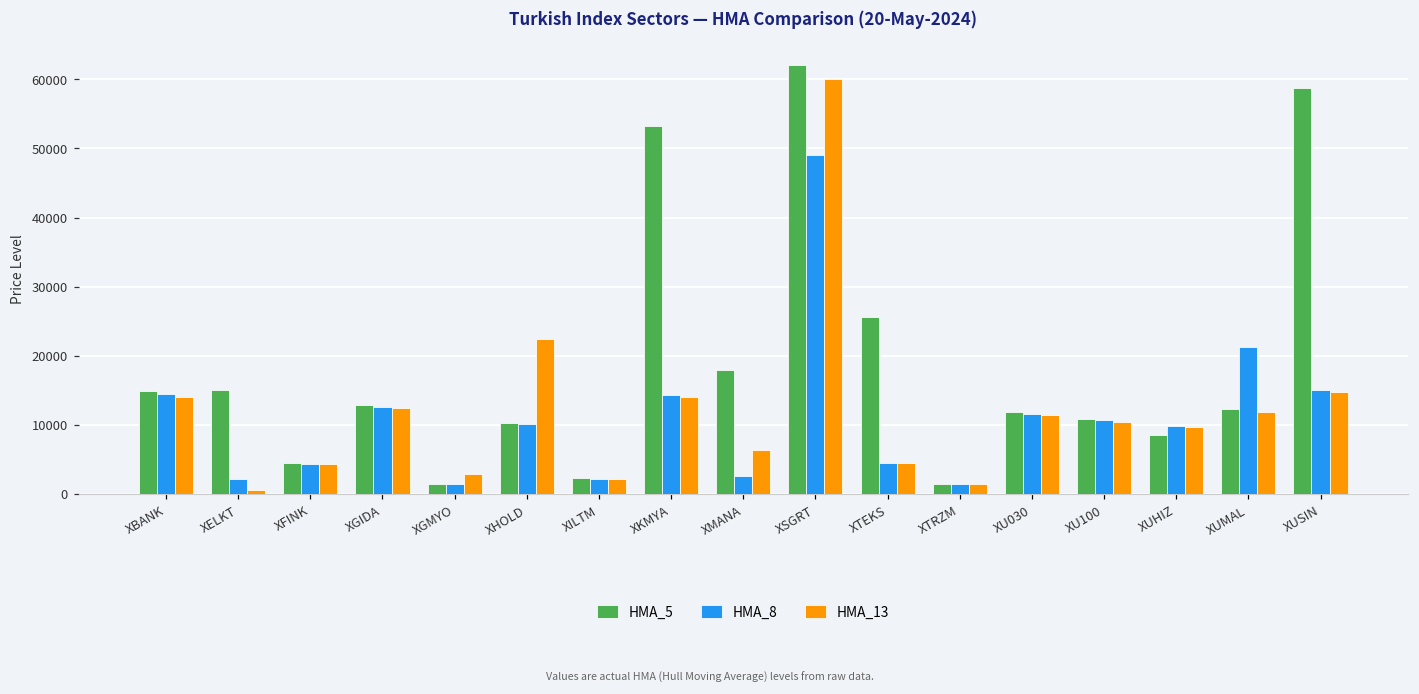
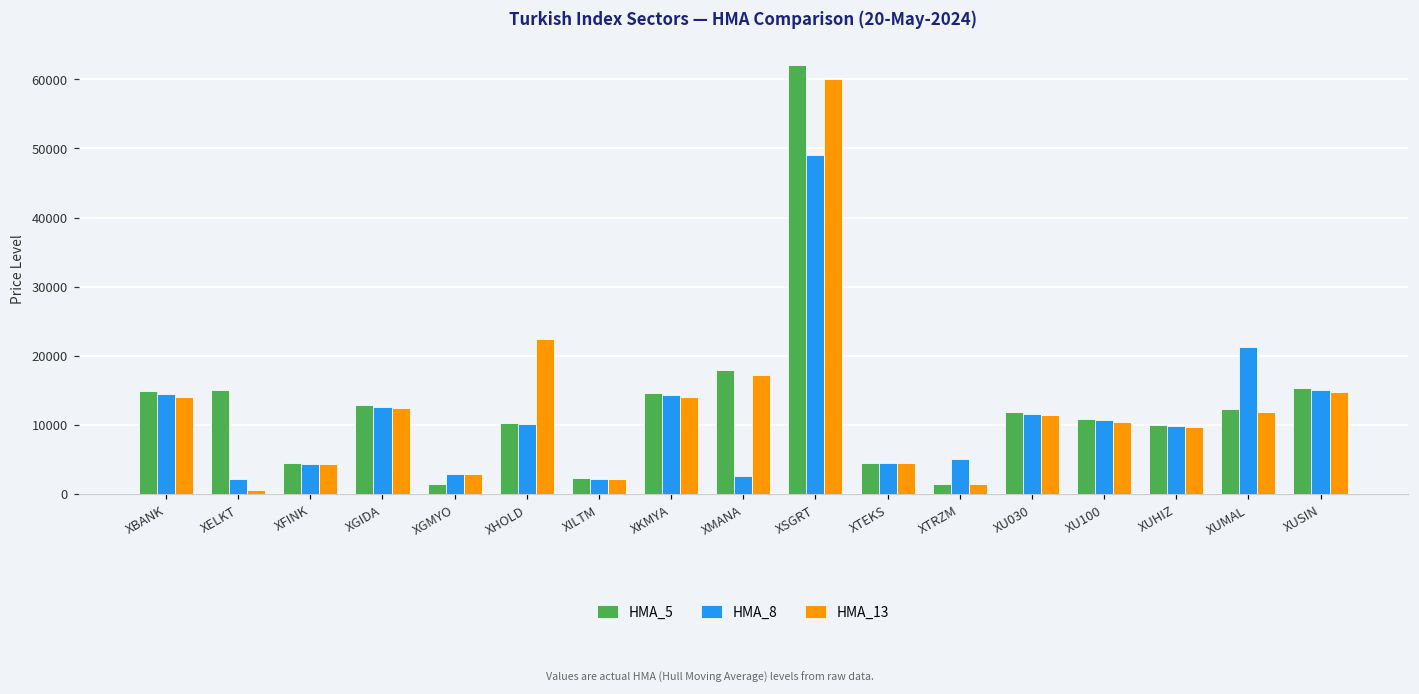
HMA_8, XGMYO: 1000 -> 3000
HMA_5, XKMYA: 53000 -> 15000
HMA_13, XMANA: 6000 -> 17000
HMA_5, XTEKS: 26000 -> 4000
HMA_8, XTRZM: 1000 -> 5000
HMA_5, XUHIZ: 8000 -> 10000
HMA_5, XUSIN: 59000 -> 15000
